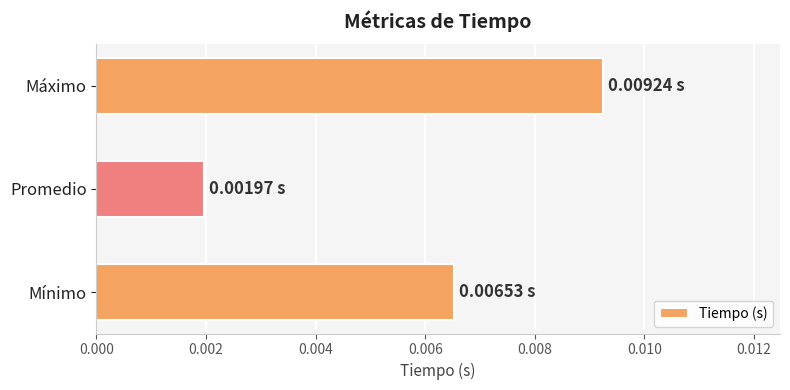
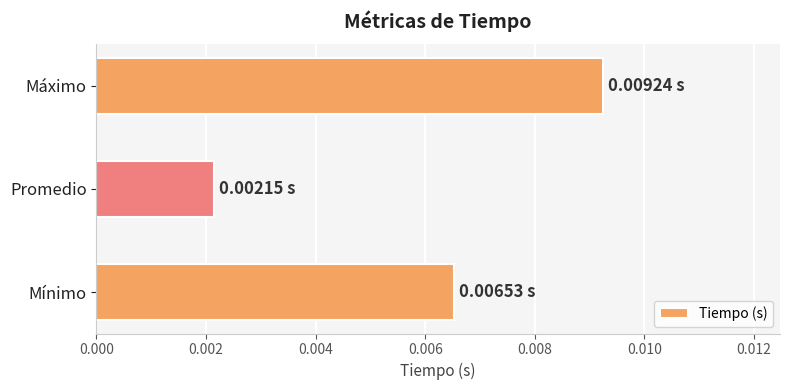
Promedio: 0.00197 -> 0.00215
